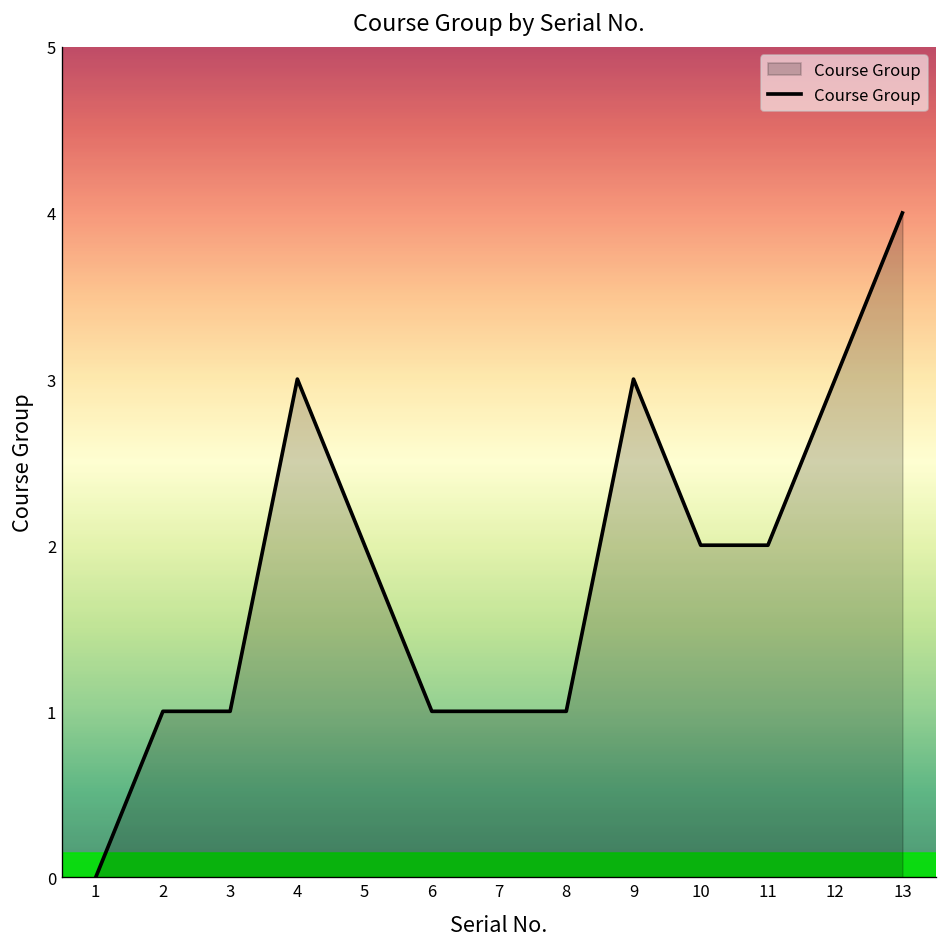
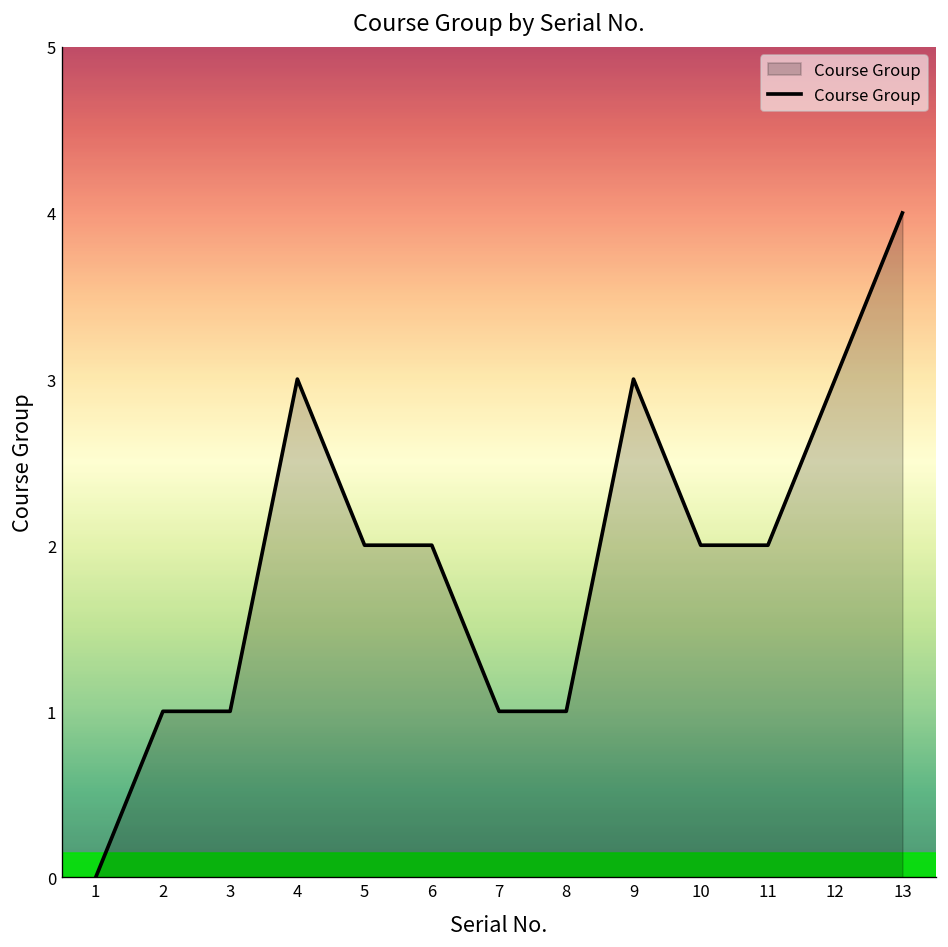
6: 1 -> 2
